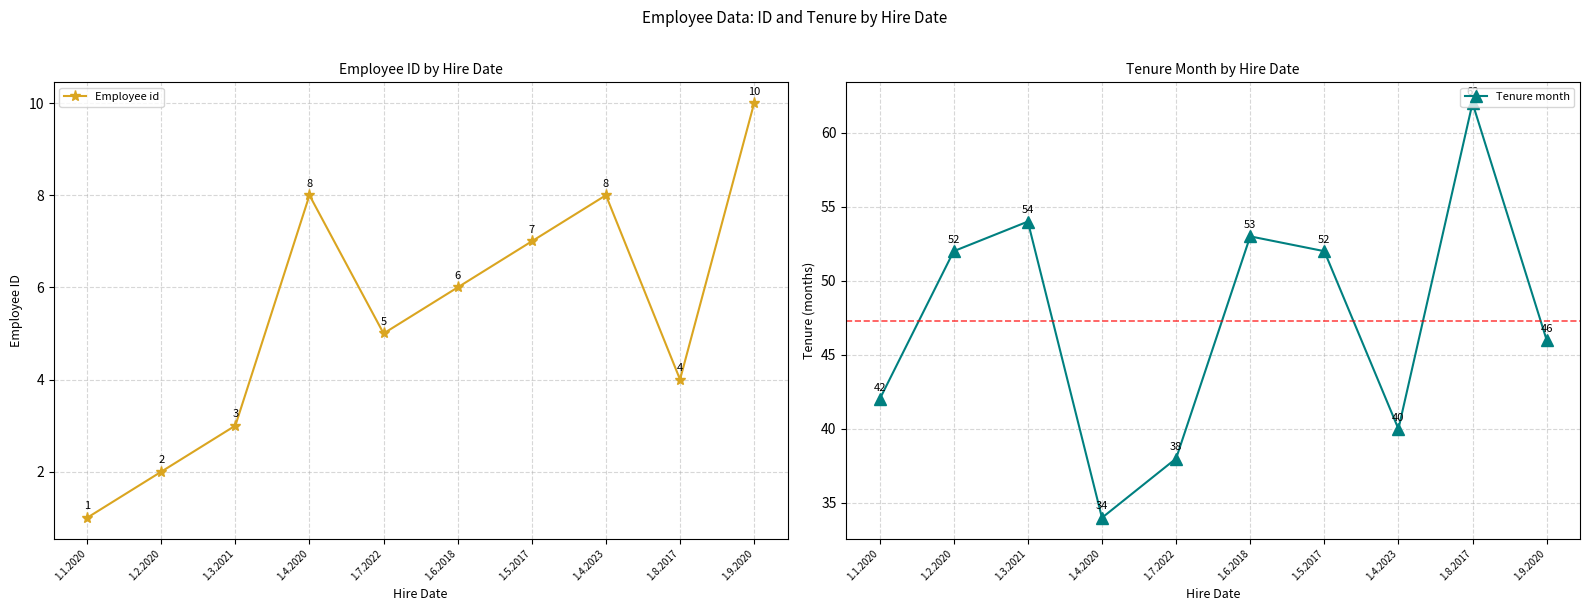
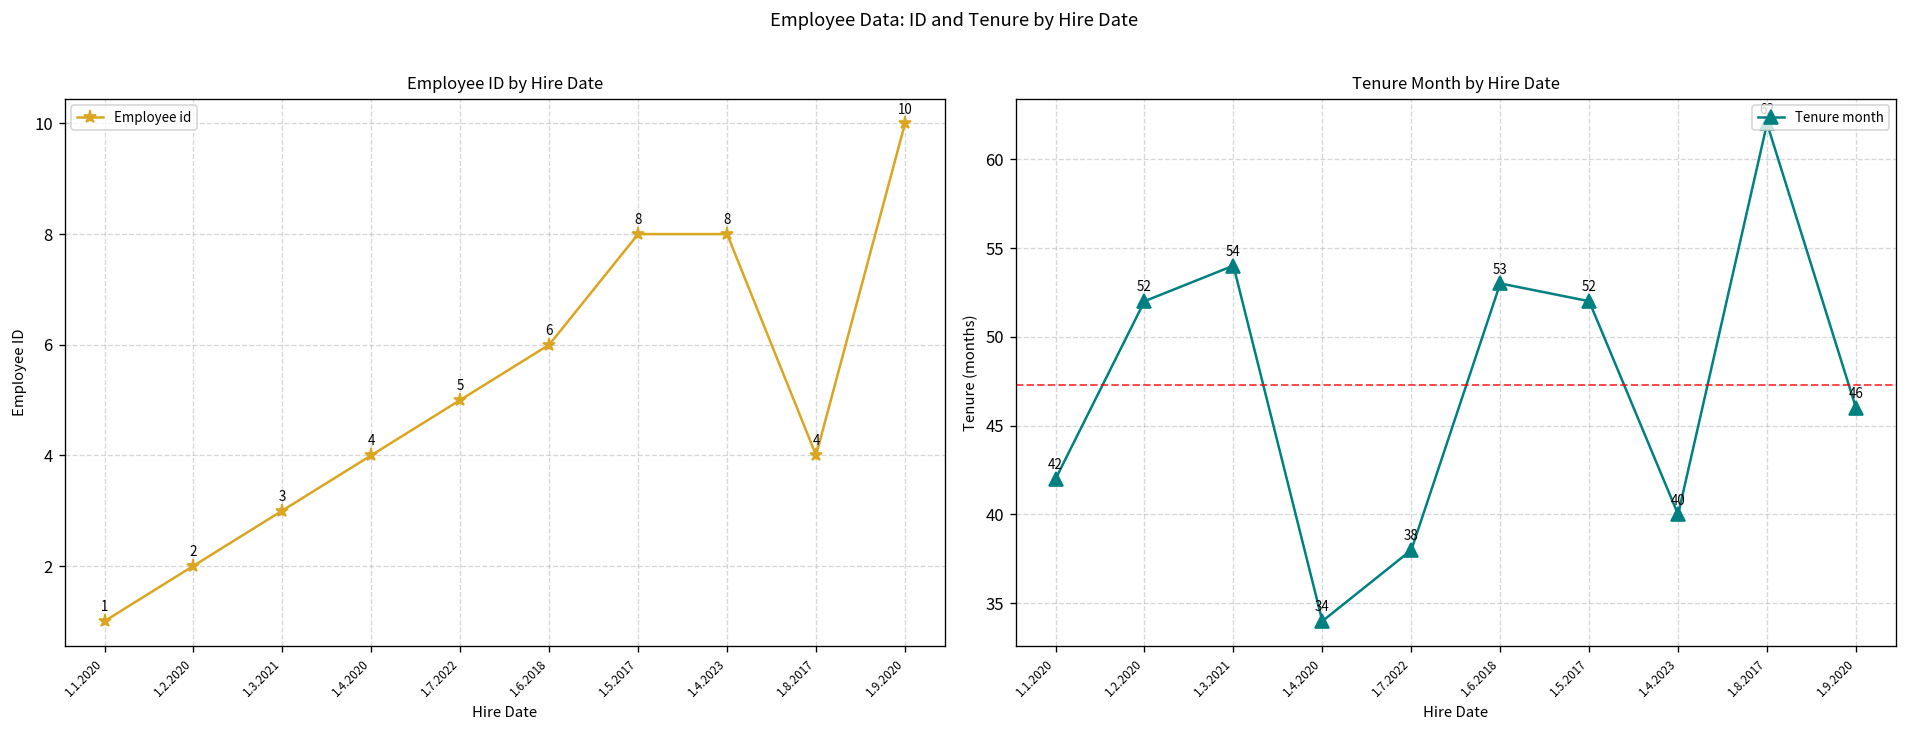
Employee ID by Hire Date, 1.4.2020: 8 -> 4
Employee ID by Hire Date, 1.5.2017: 7 -> 8
